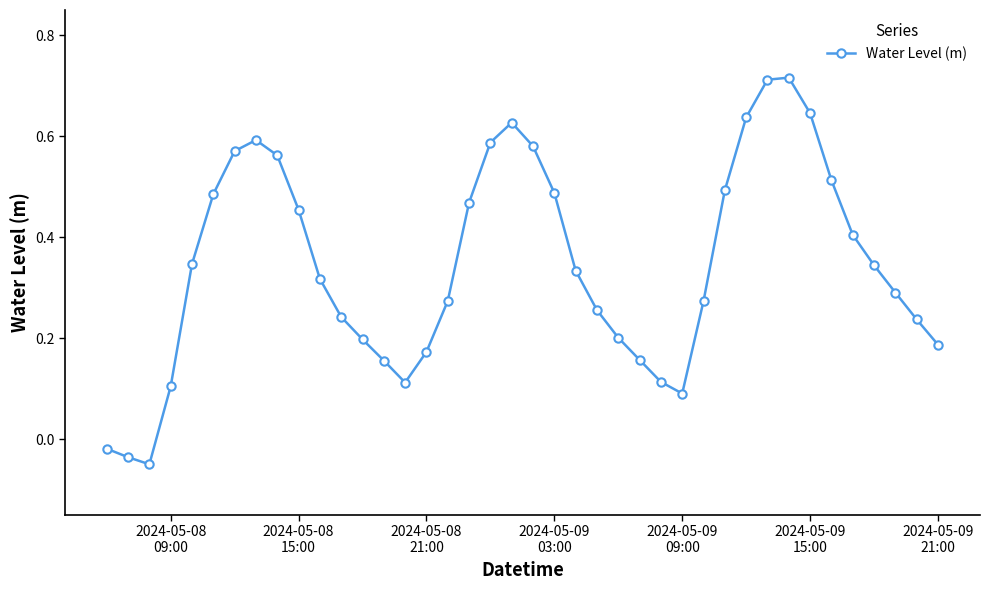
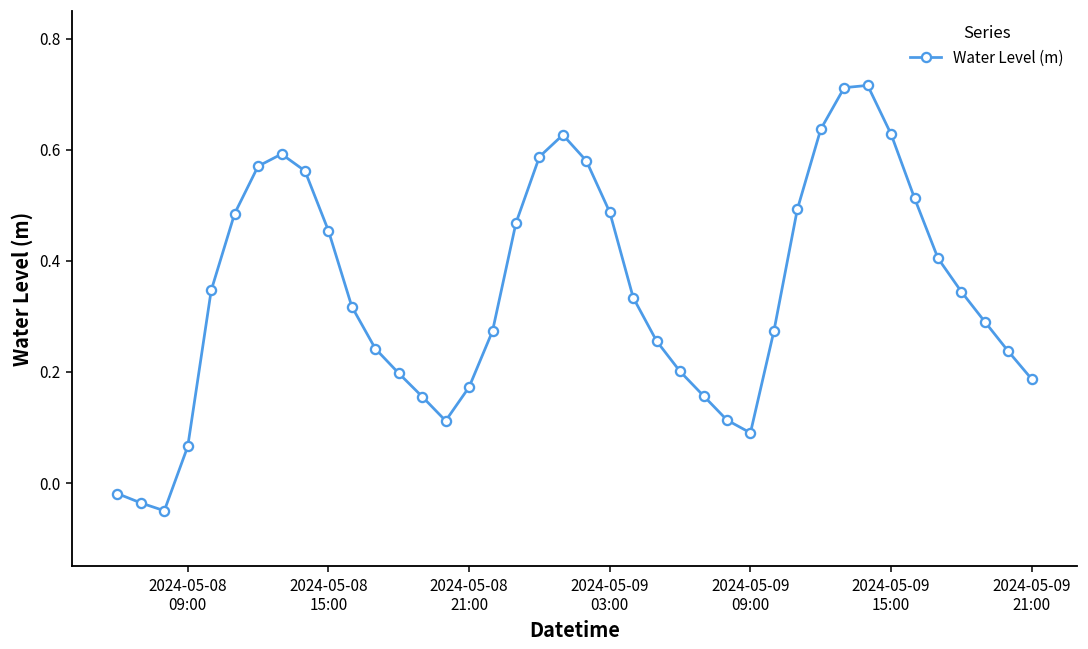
2024-05-08 09:00: 0.10 -> 0.07
2024-05-09 15:00: 0.65 -> 0.63
